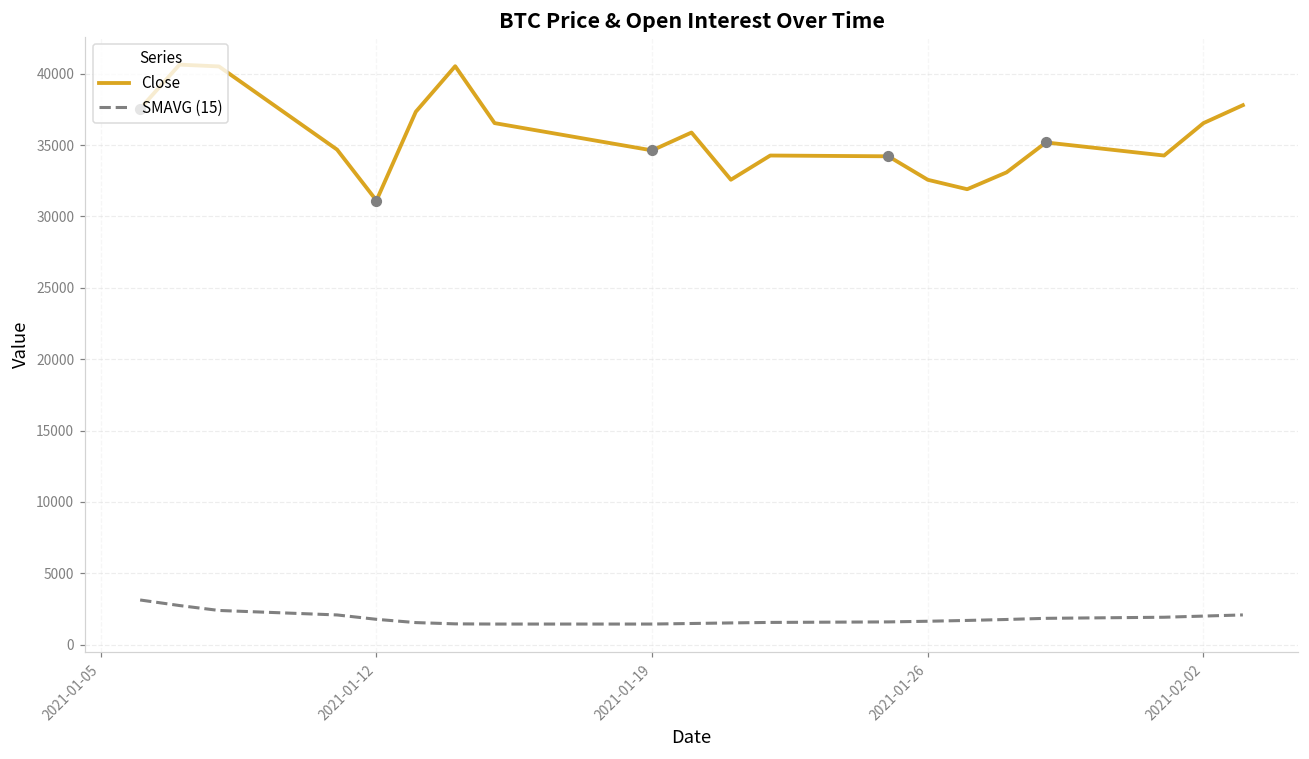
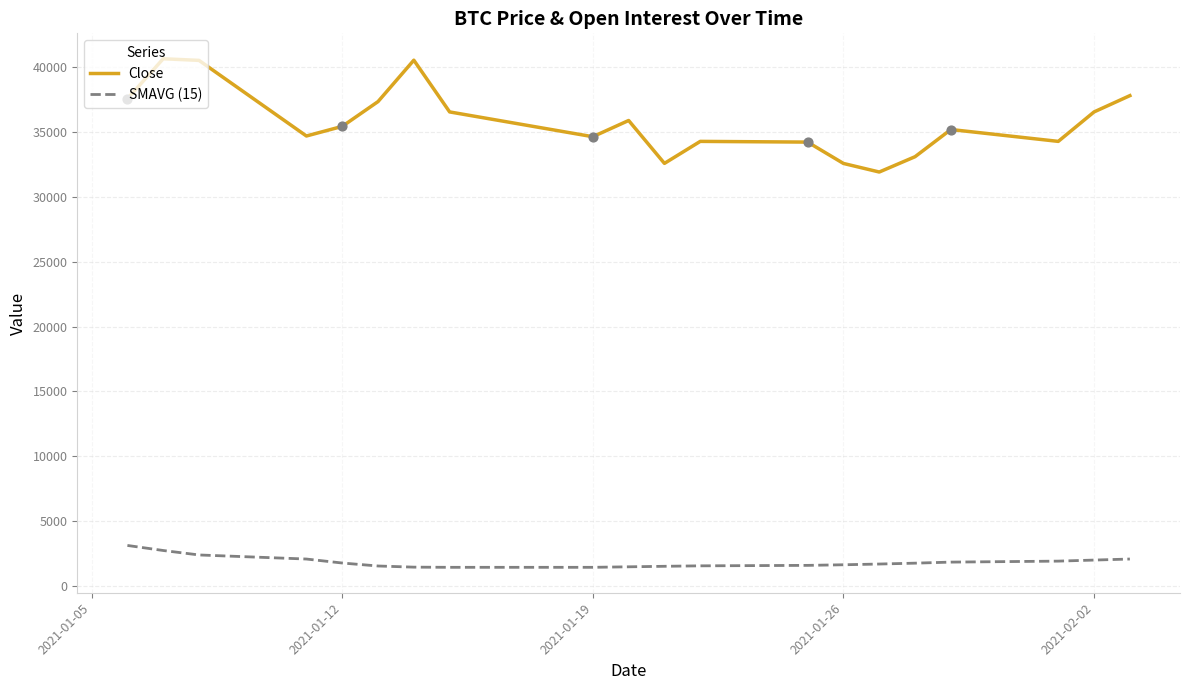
Close, 2021-01-12: 31100 -> 35400
